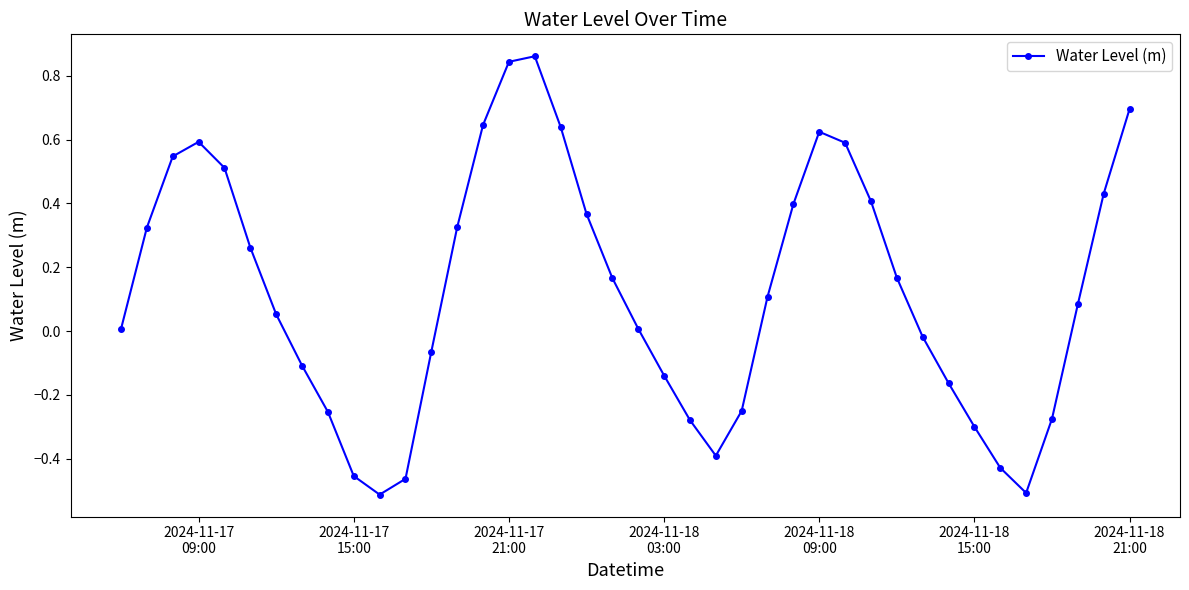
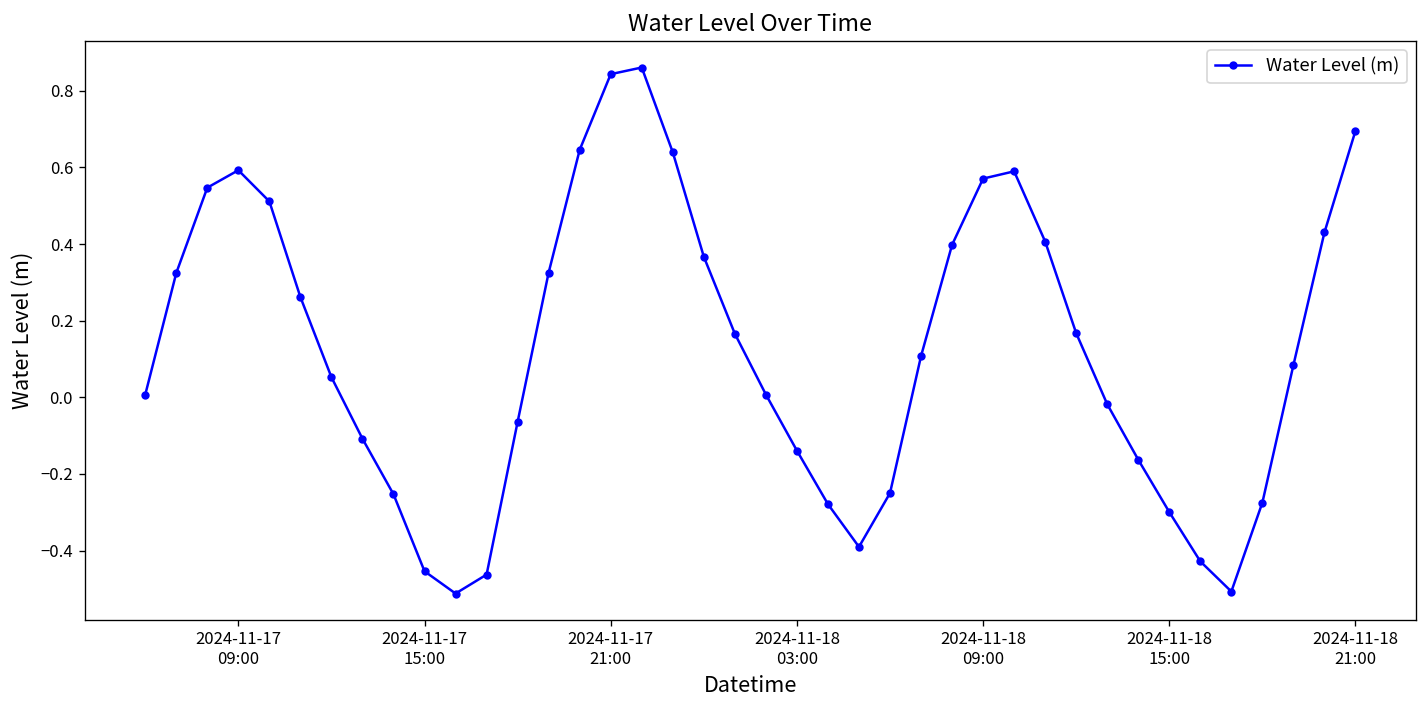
2024-11-18 09:00: 0.62 -> 0.57
